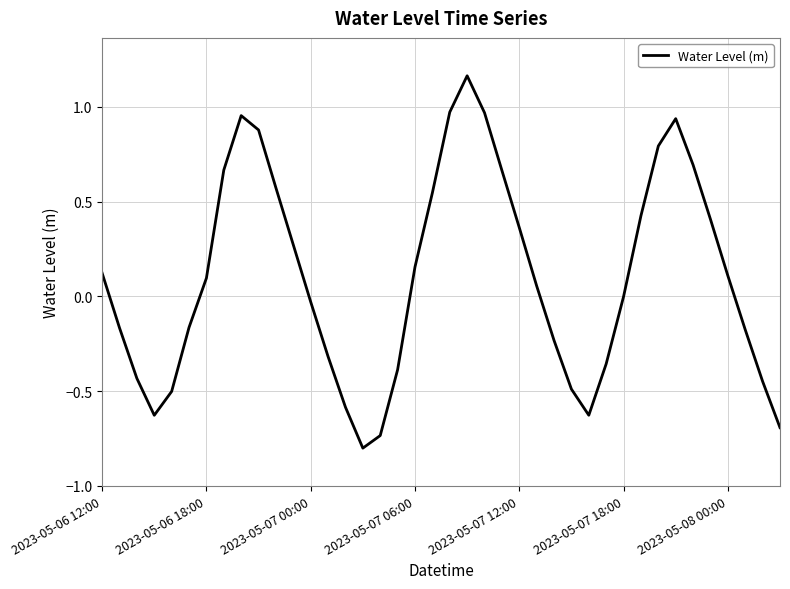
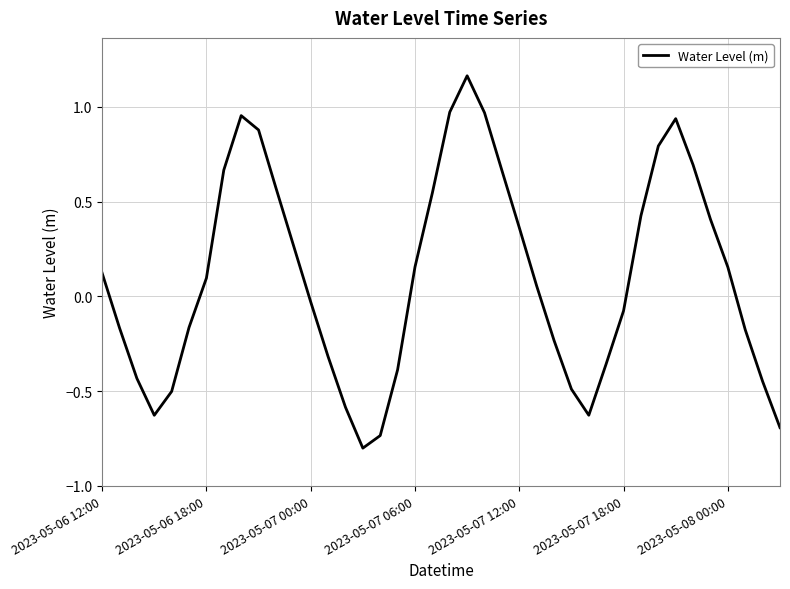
2023-05-07 18:00: 0.00 -> -0.08
2023-05-08 00:00: 0.11 -> 0.15
